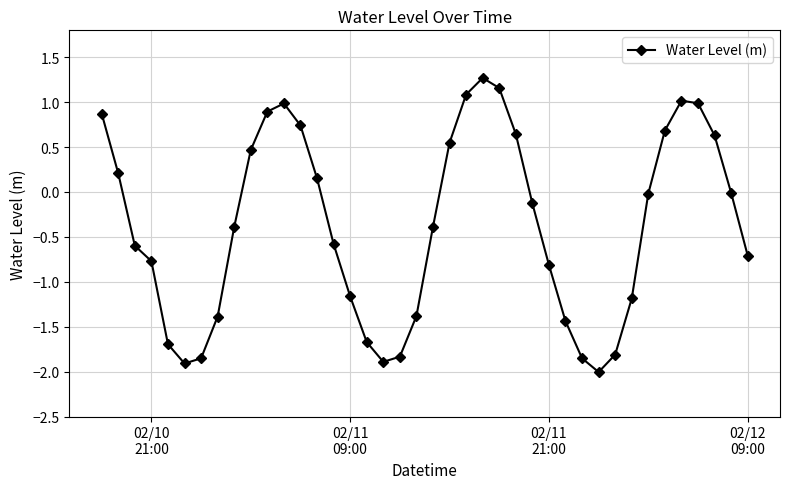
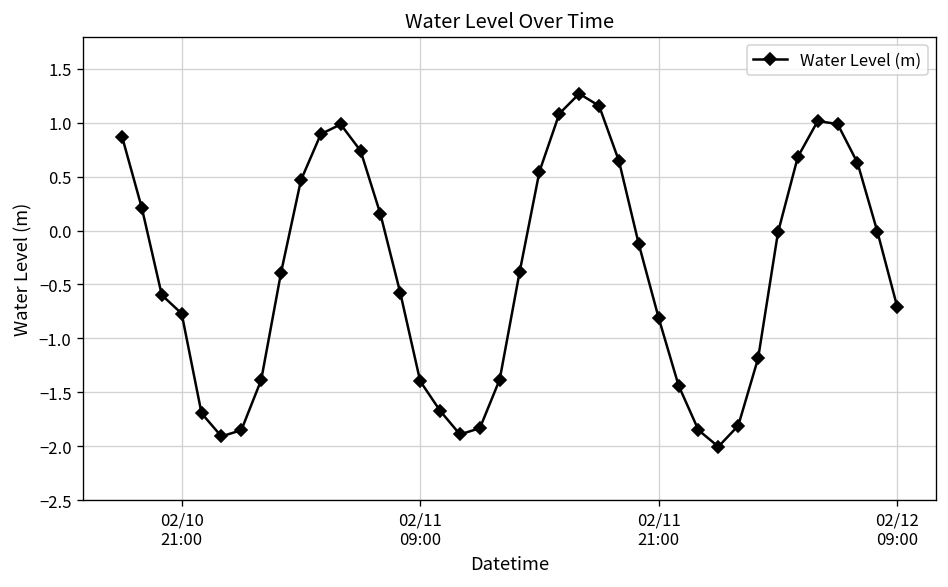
02/11 09:00: -1.2 -> -1.4
